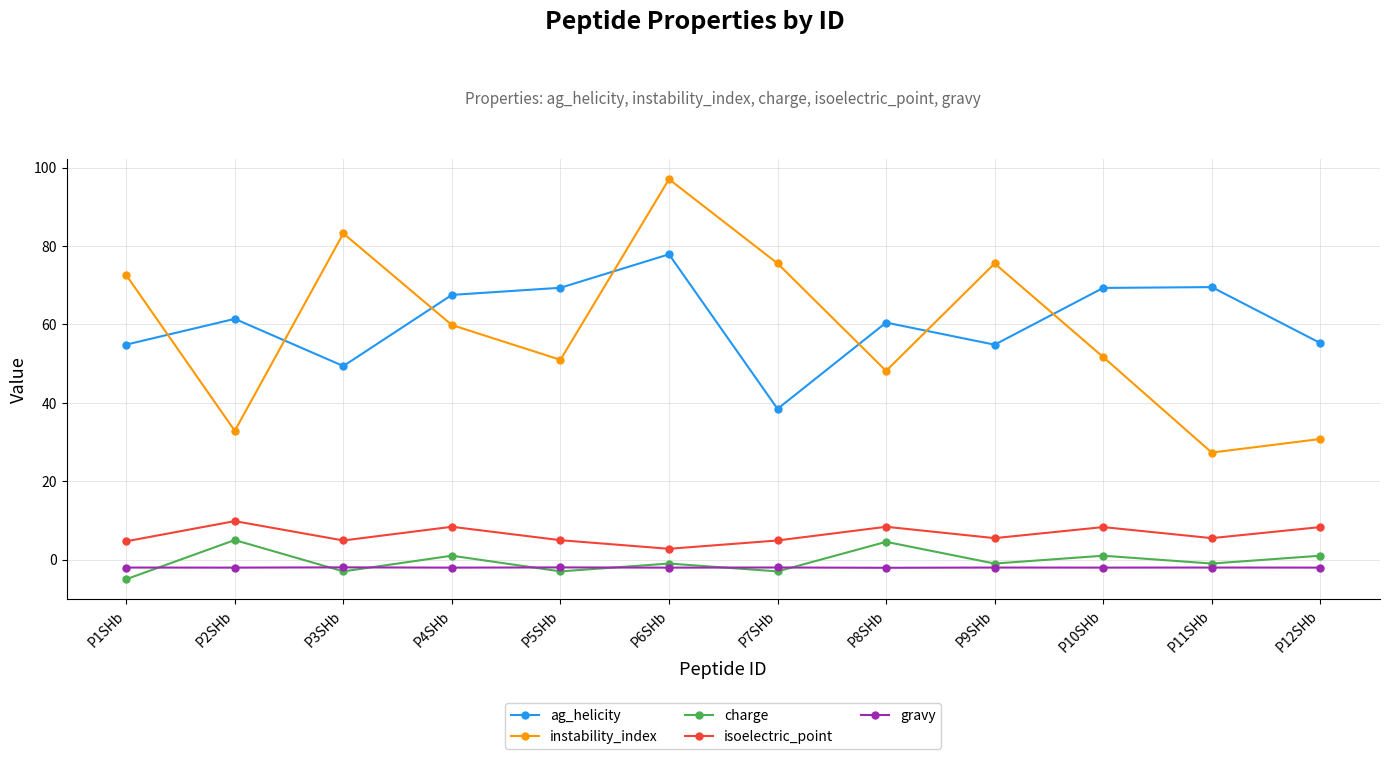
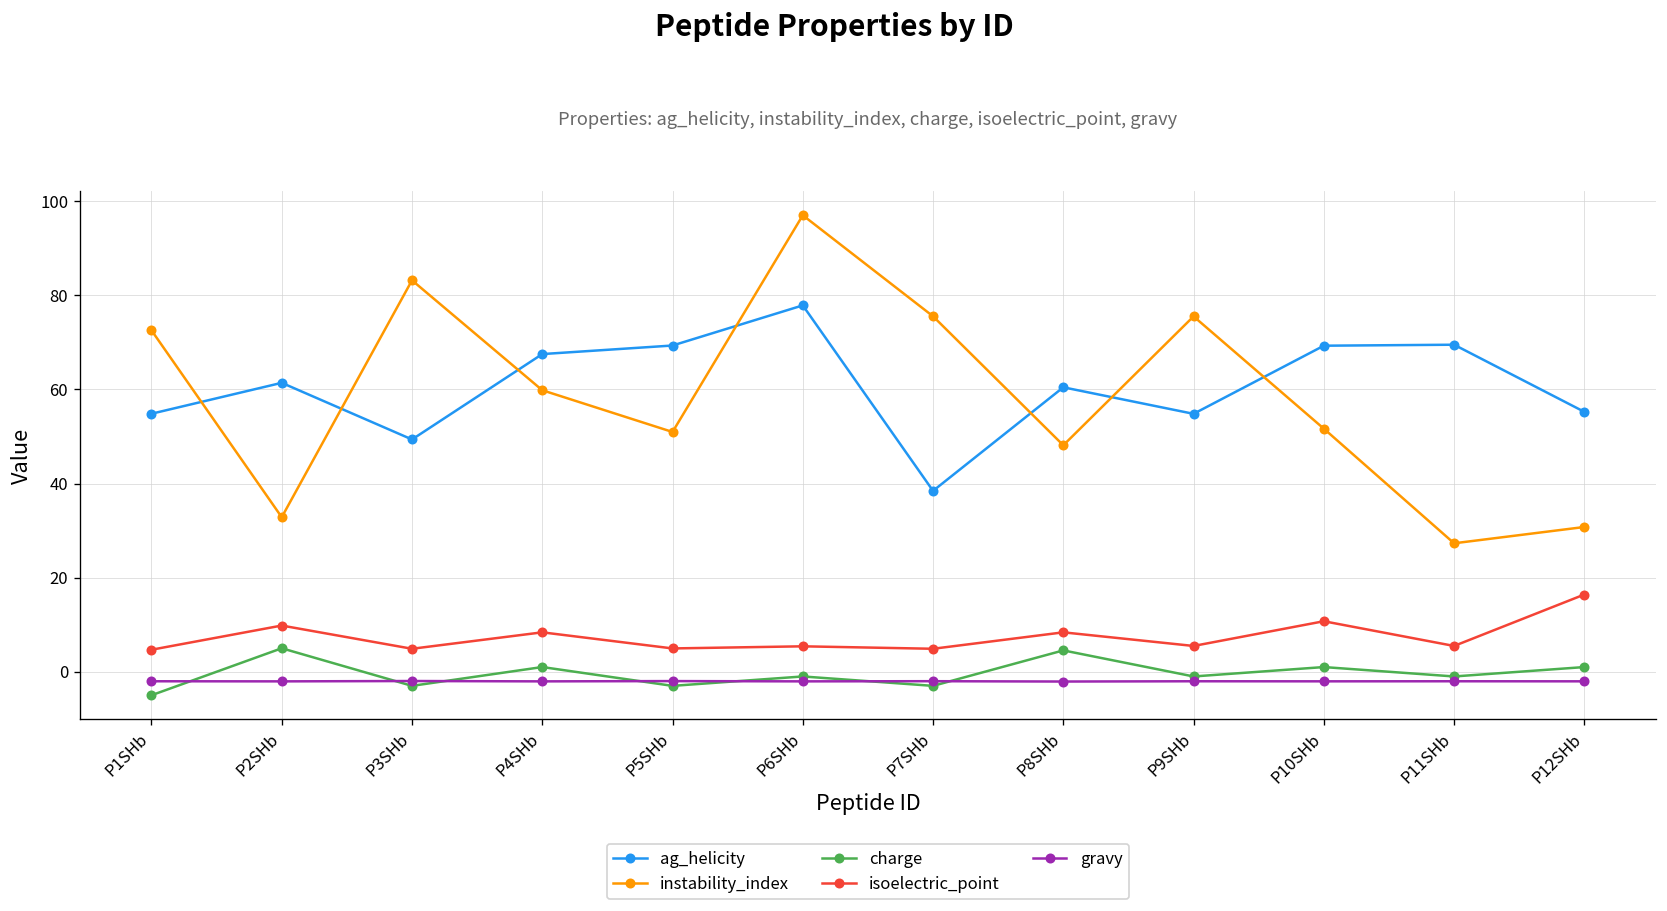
isoelectric_point, P6SHb: 3 -> 5
isoelectric_point, P10SHb: 8 -> 11
isoelectric_point, P12SHb: 8 -> 16
